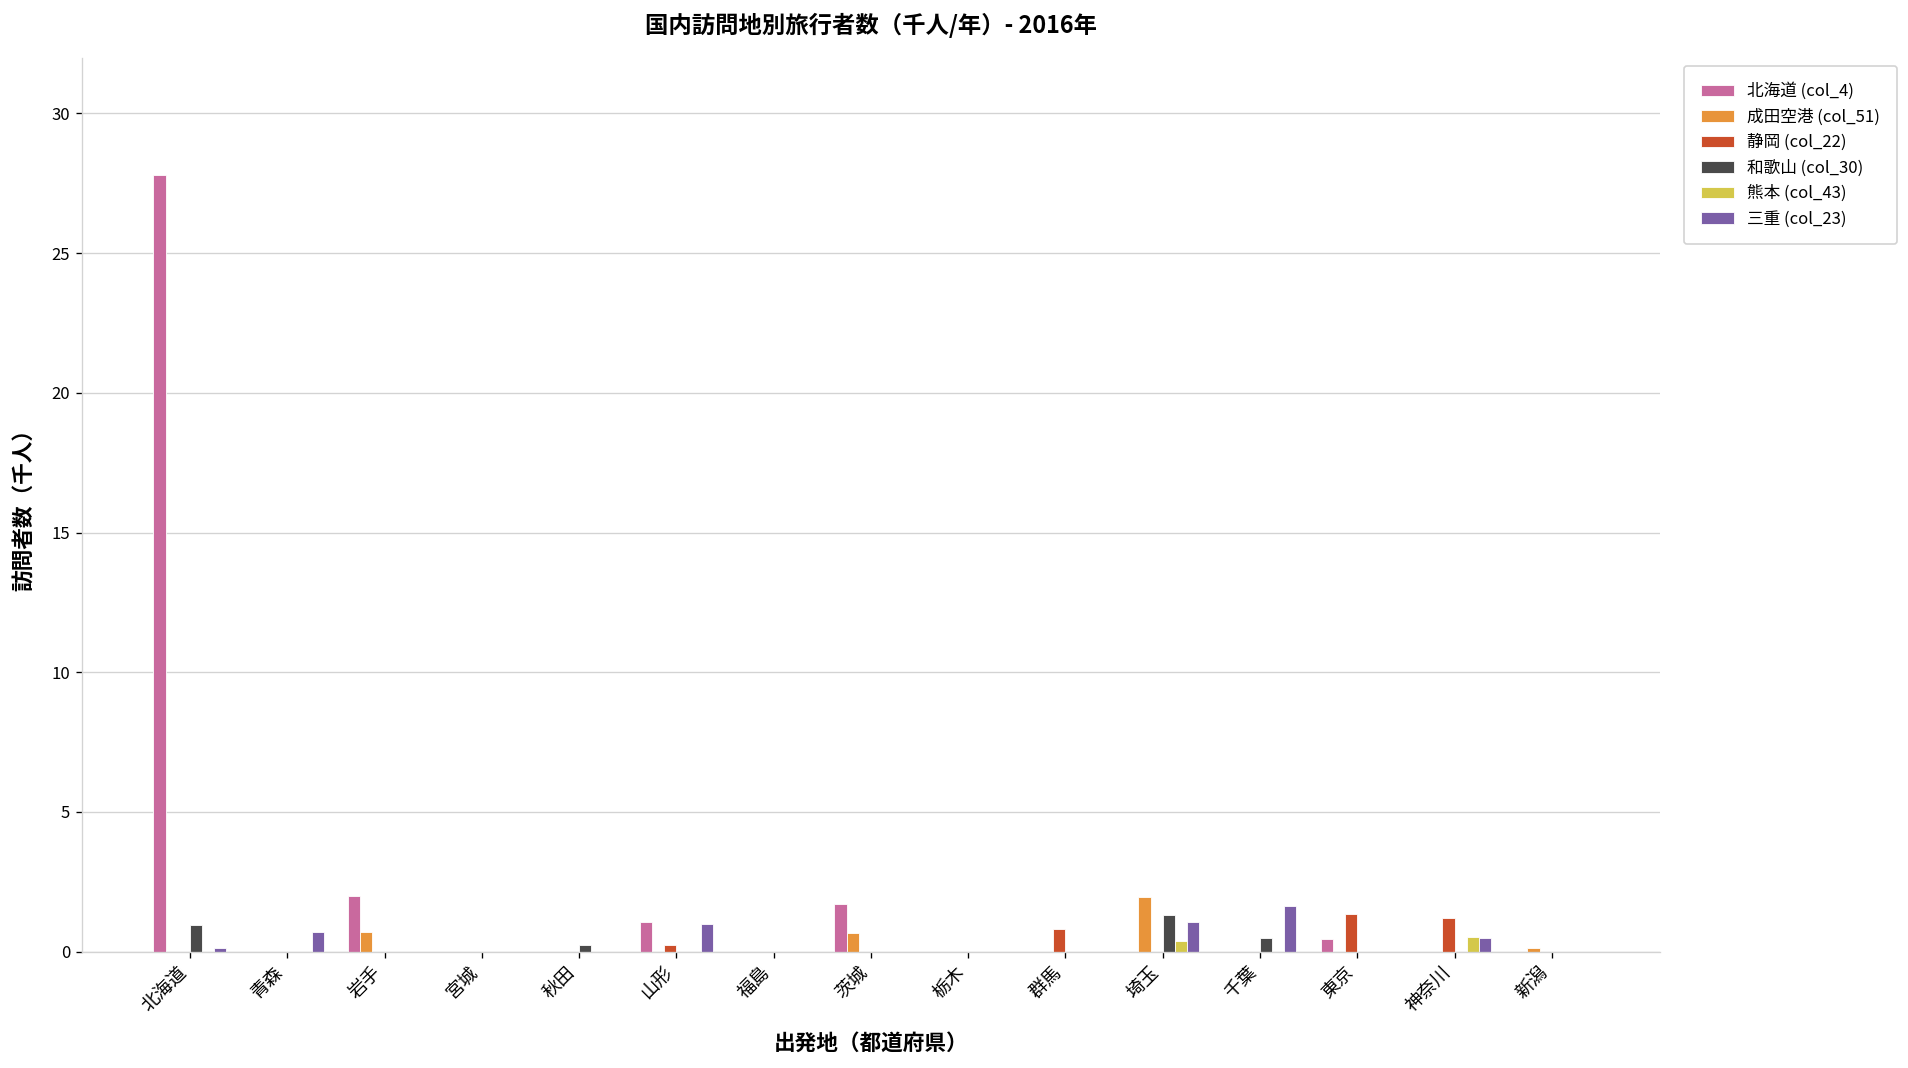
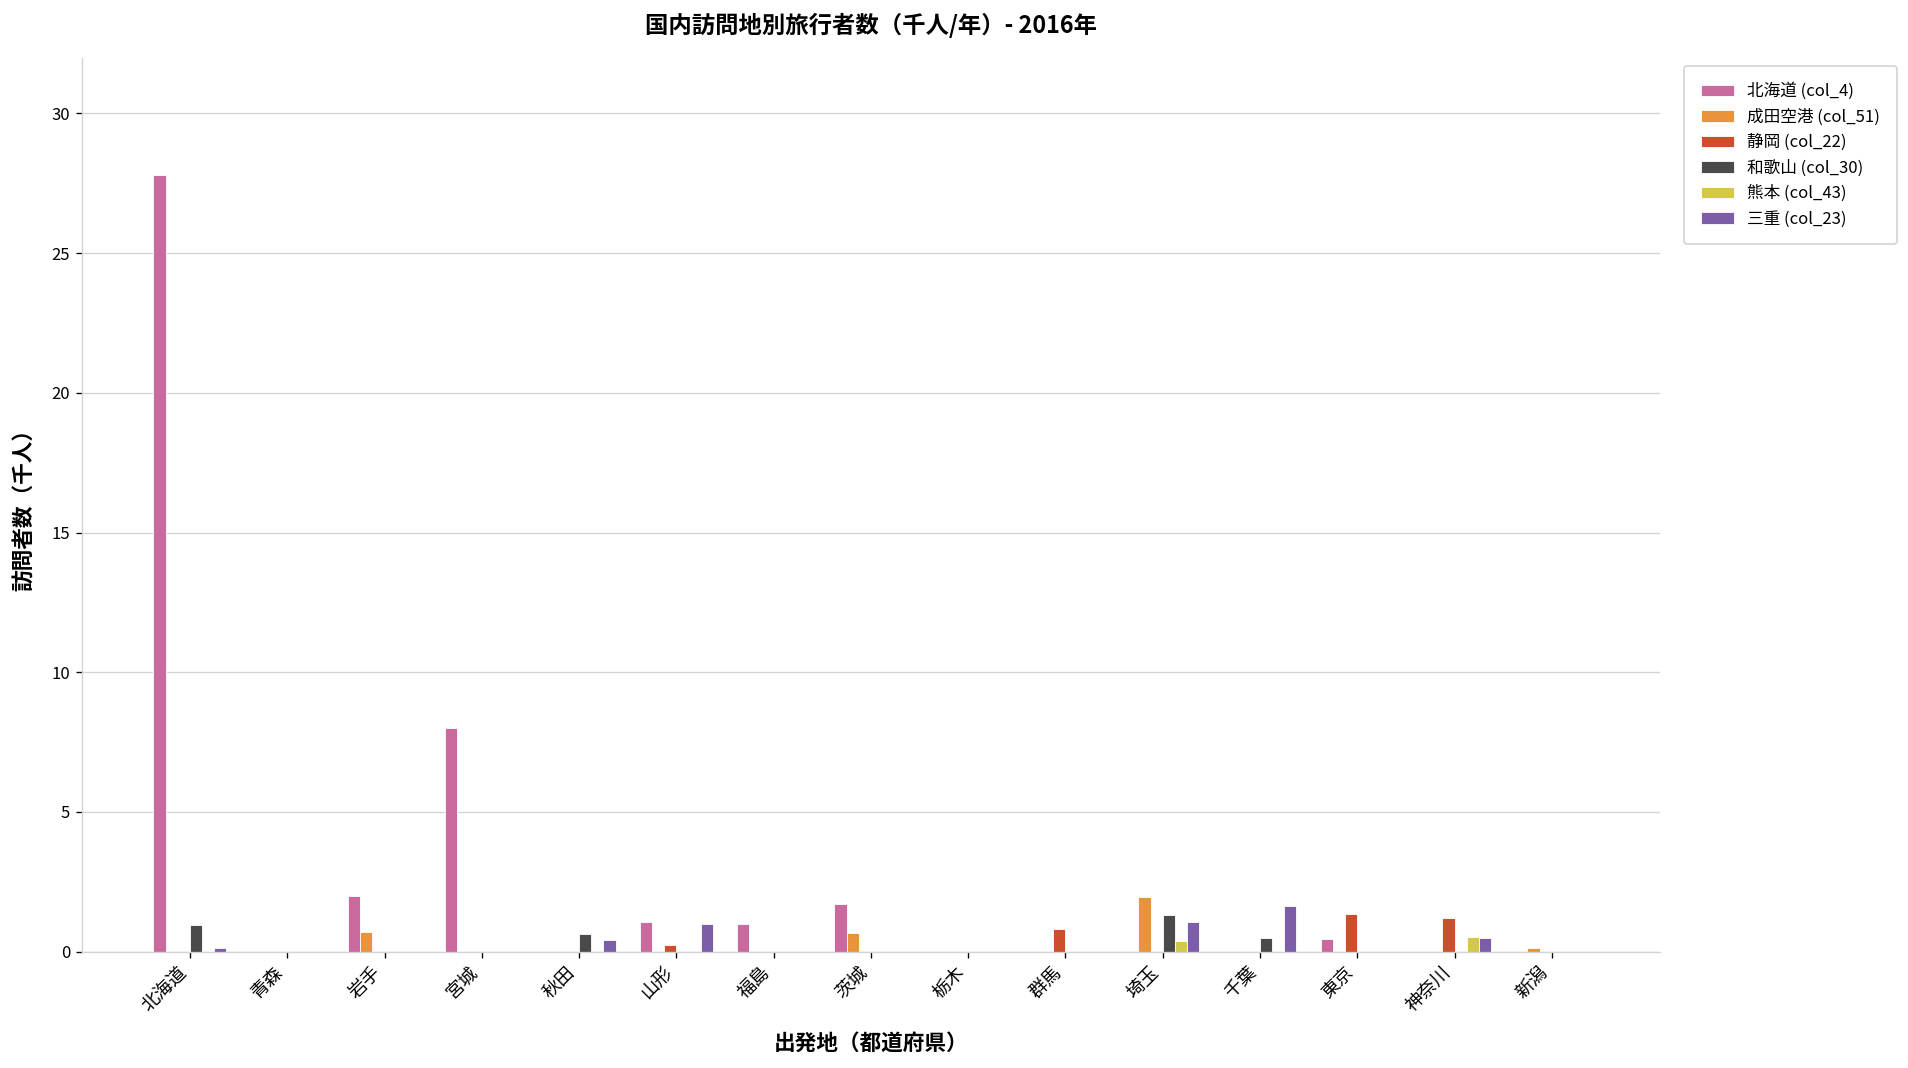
三重 (col_23), 青森: 0.7 -> 0.0
北海道 (col_4), 宮城: 0 -> 8
和歌山 (col_30), 秋田: 0.2 -> 0.6
三重 (col_23), 秋田: 0.0 -> 0.4
北海道 (col_4), 福島: 0 -> 1
